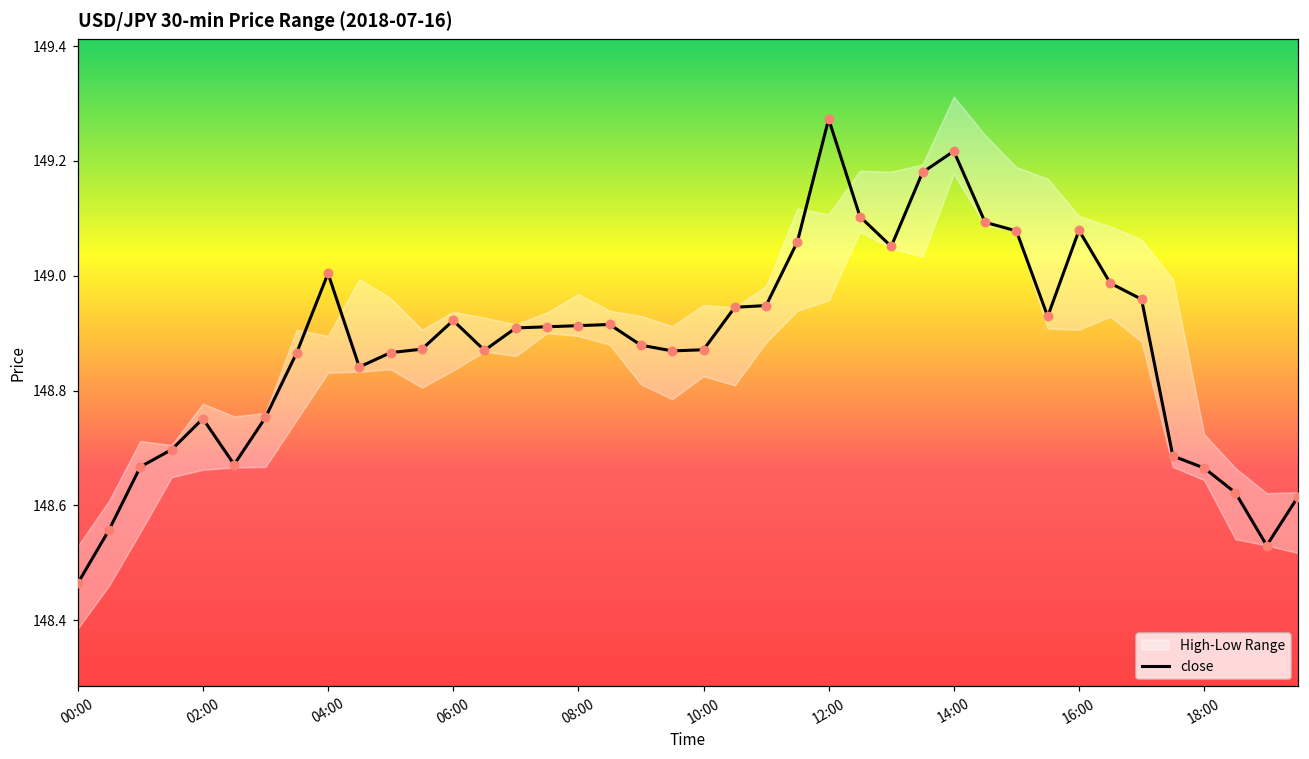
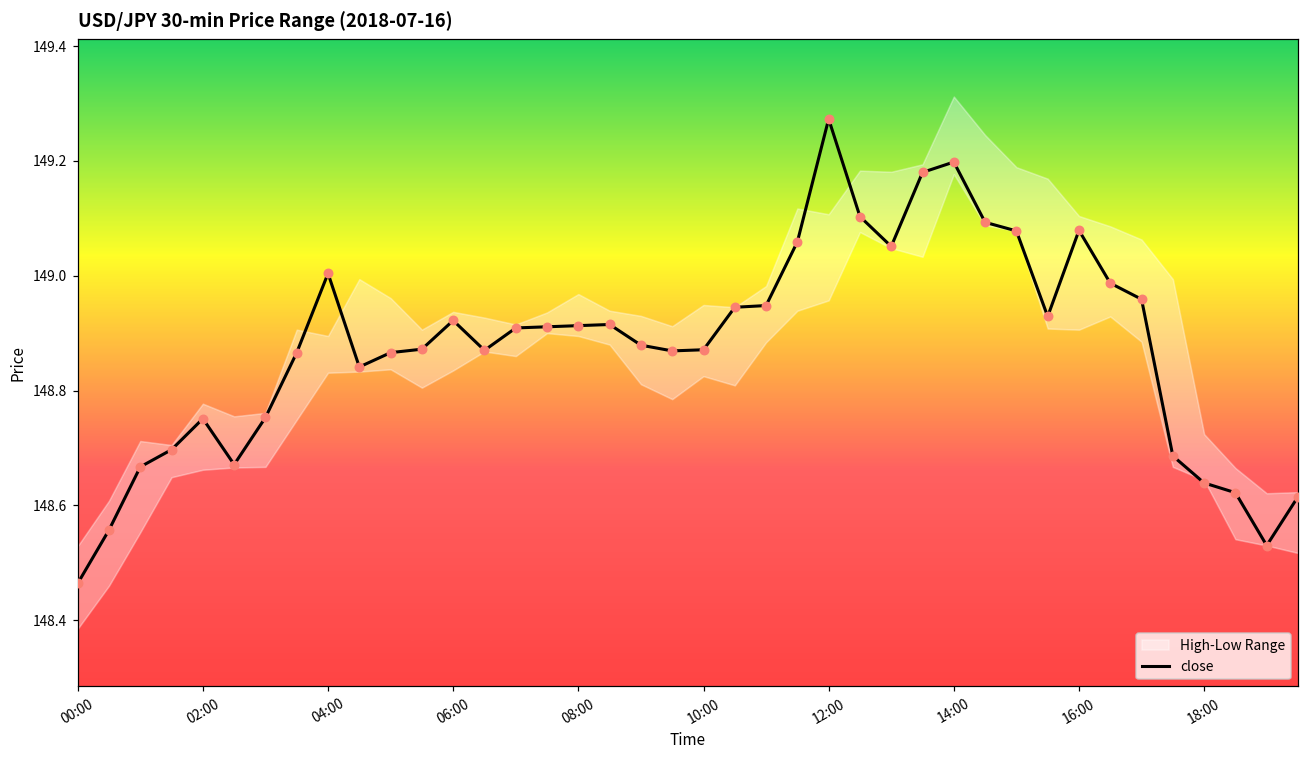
close, 14:00: 149.22 -> 149.20
close, 18:00: 148.67 -> 148.64
